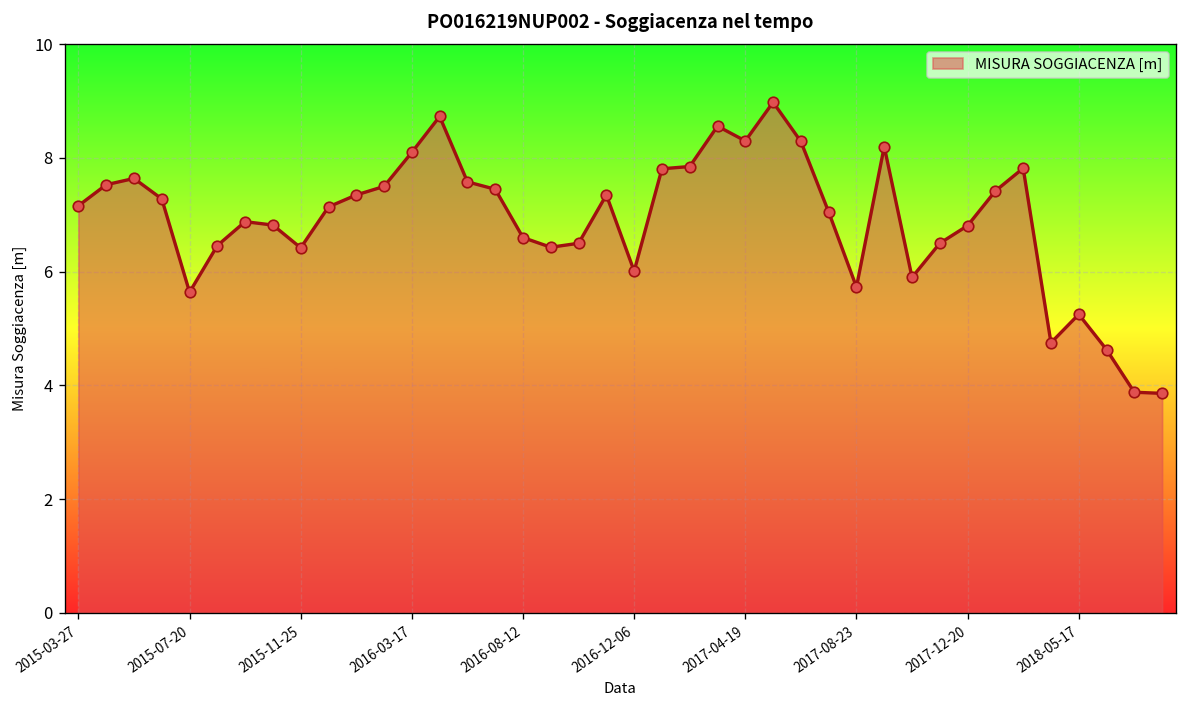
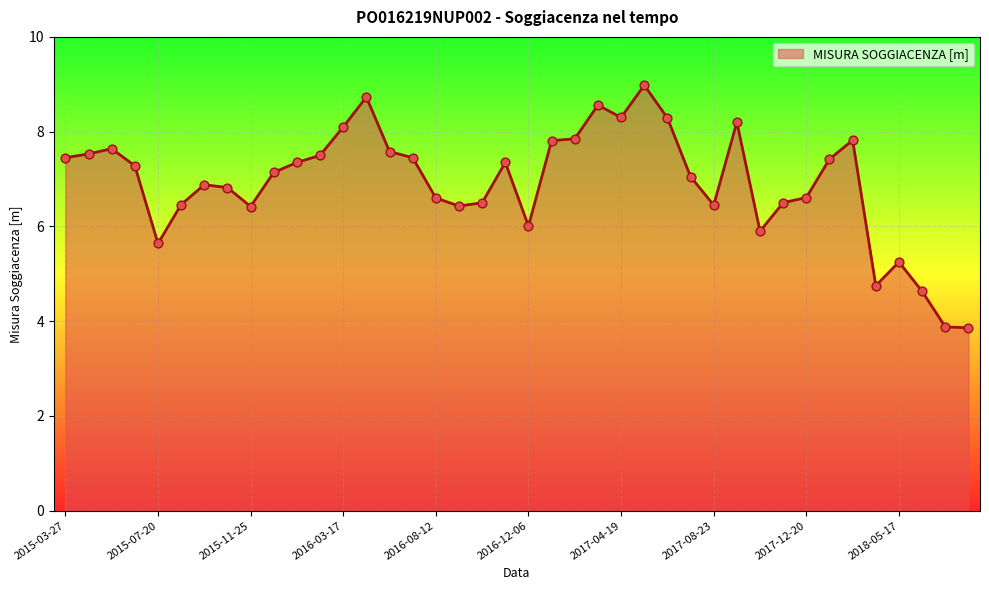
2015-03-27: 7.2 -> 7.5
2017-08-23: 5.7 -> 6.5
2017-12-20: 6.8 -> 6.6
